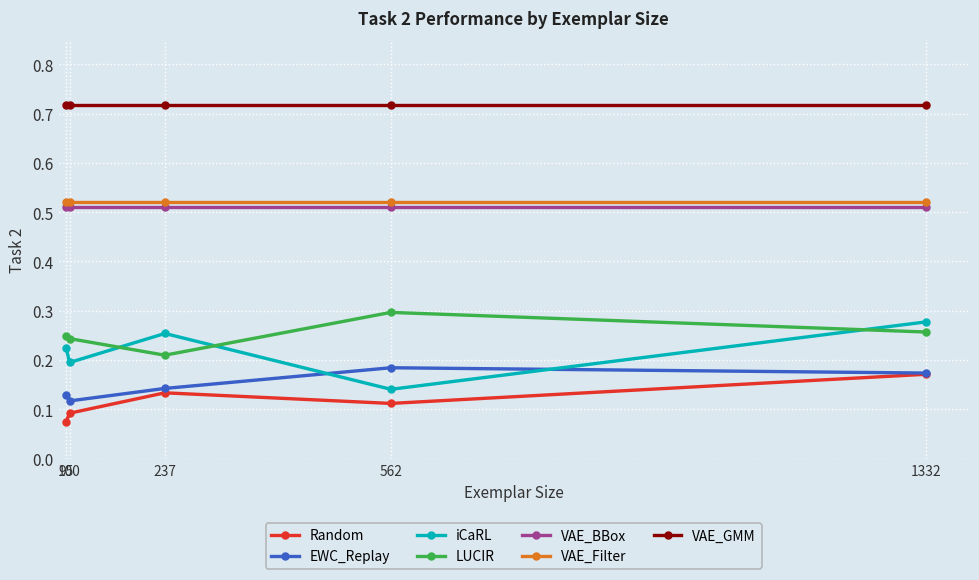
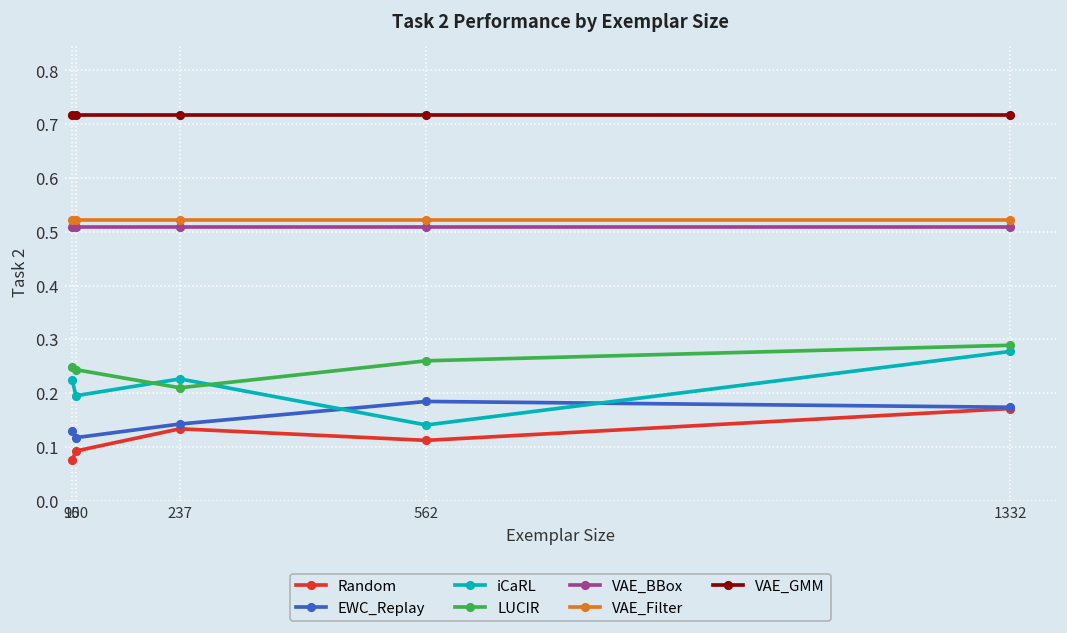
iCaRL, 237: 0.25 -> 0.23
LUCIR, 562: 0.30 -> 0.26
LUCIR, 1332: 0.26 -> 0.29
